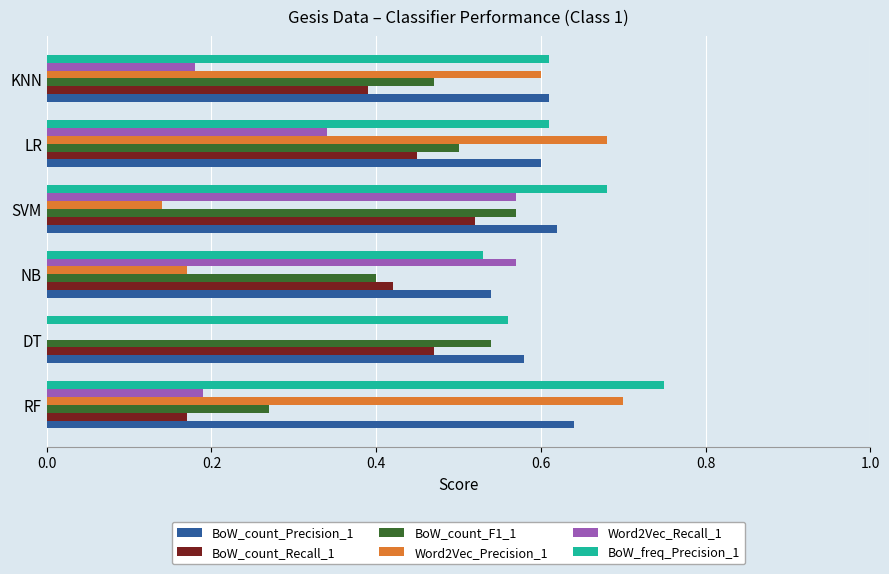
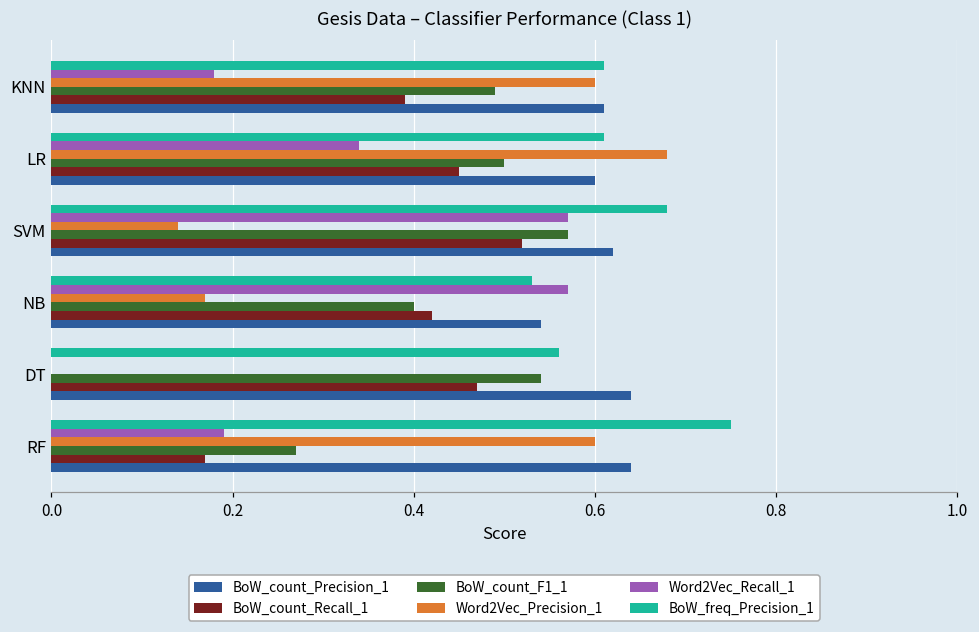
BoW_count_F1_1, KNN: 0.47 -> 0.49
BoW_count_Precision_1, DT: 0.58 -> 0.64
Word2Vec_Precision_1, RF: 0.7 -> 0.6
